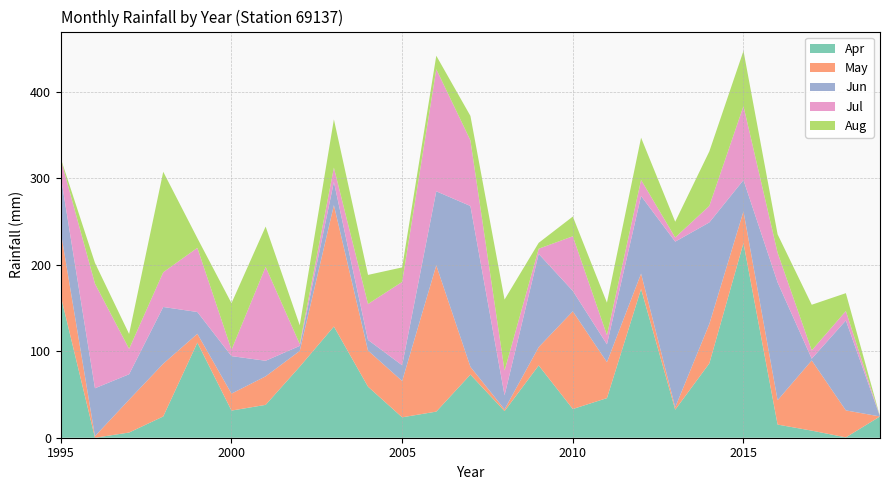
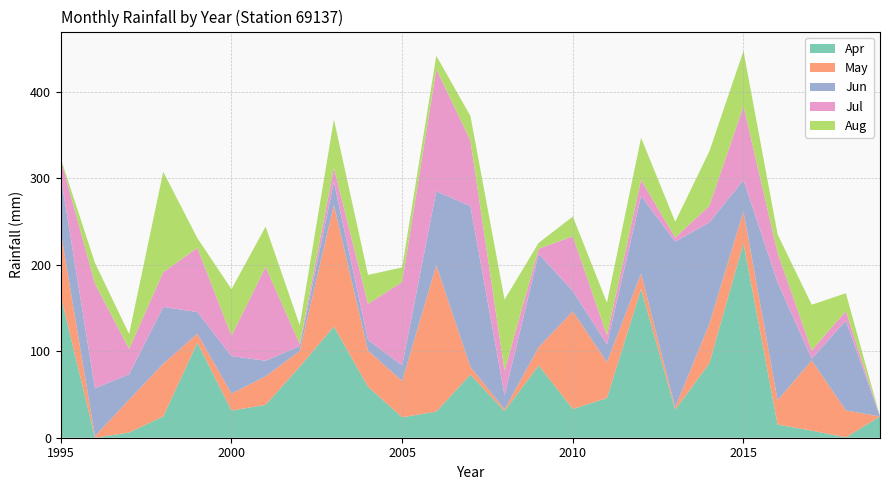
Jul, 2000: 10 -> 20
